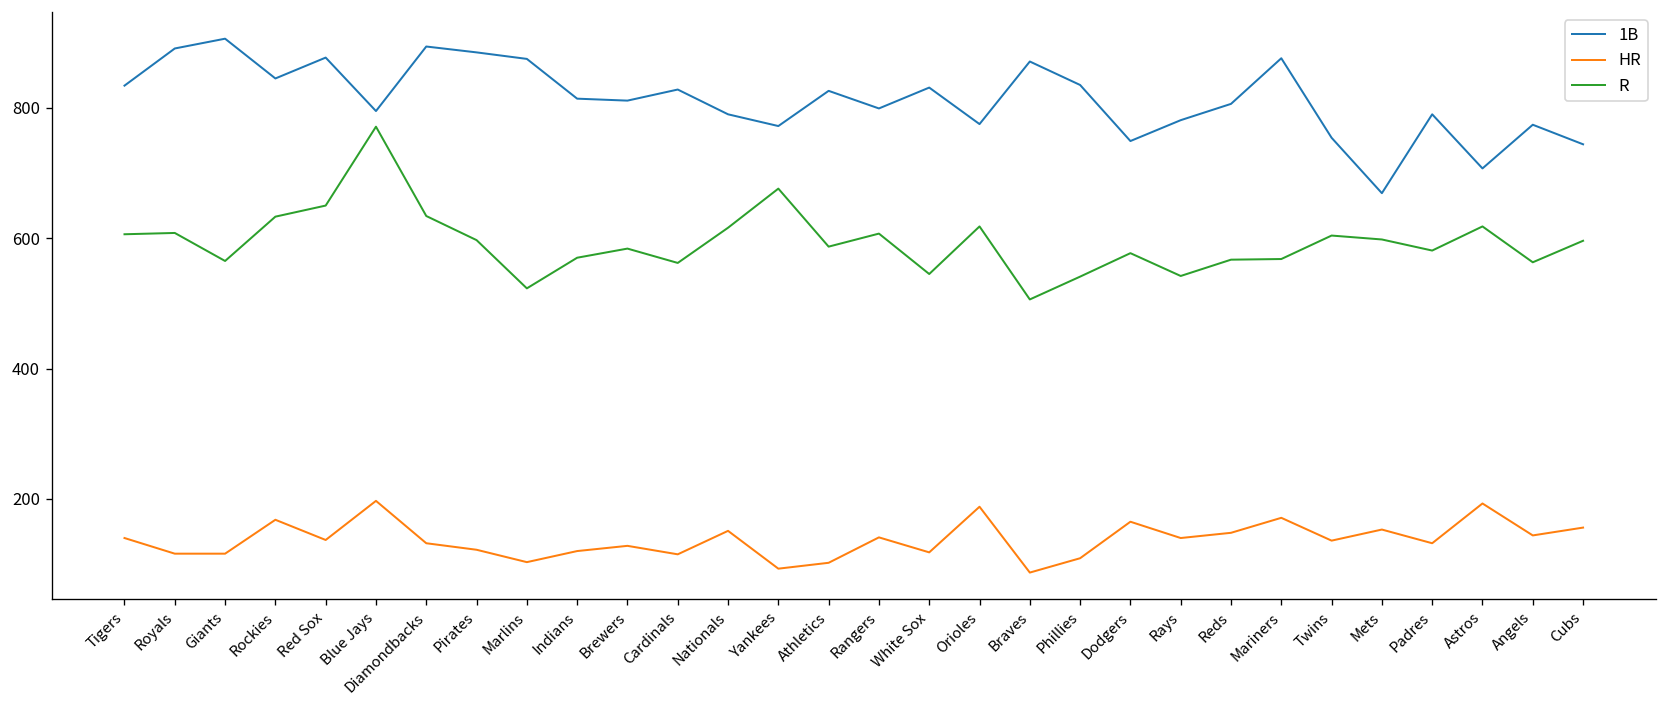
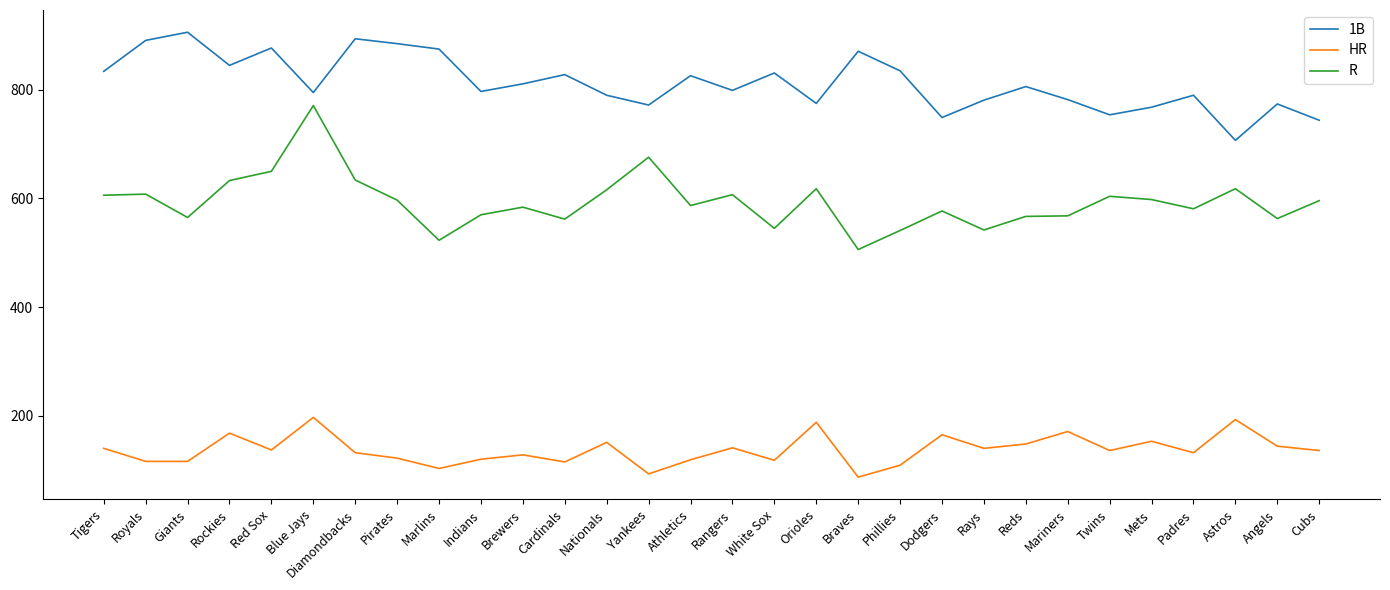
1B, Indians: 810 -> 800
HR, Athletics: 100 -> 120
1B, Mariners: 880 -> 780
1B, Mets: 670 -> 770
HR, Cubs: 160 -> 140
